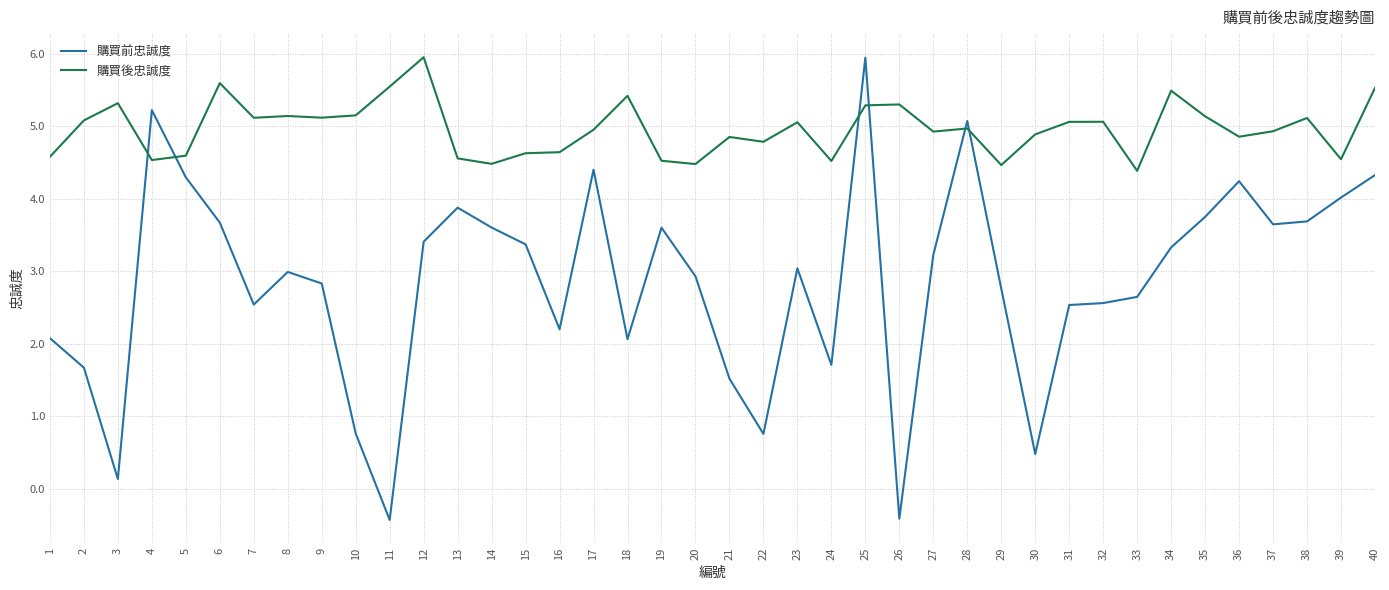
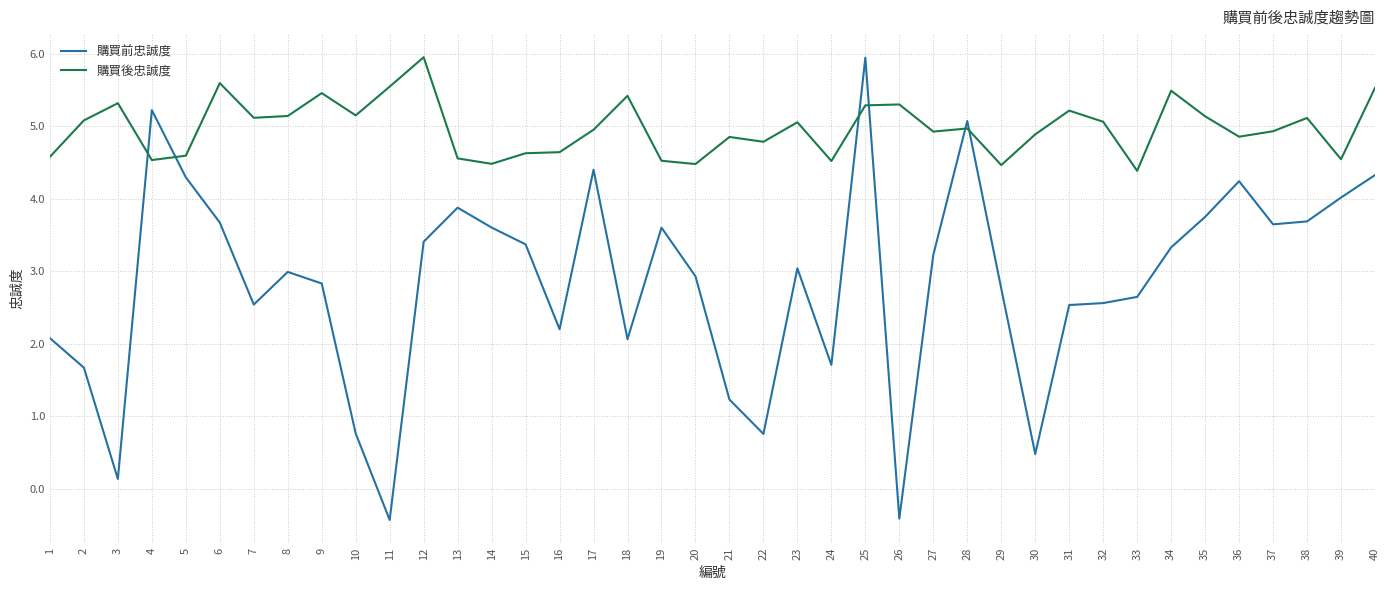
購買後忠誠度, 9: 5.1 -> 5.5
購買前忠誠度, 21: 1.5 -> 1.2
購買後忠誠度, 31: 5.1 -> 5.2
